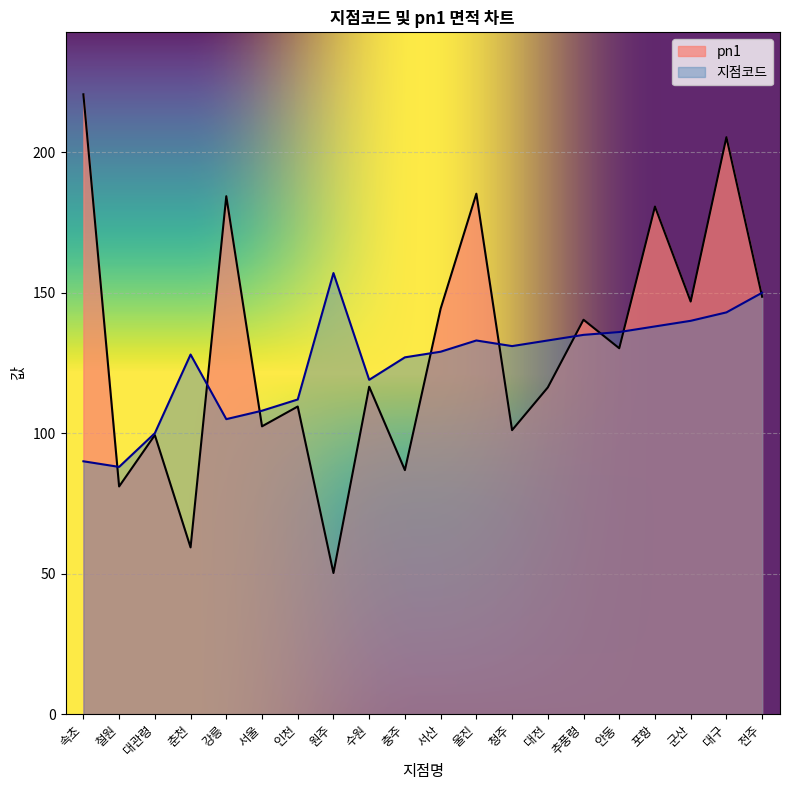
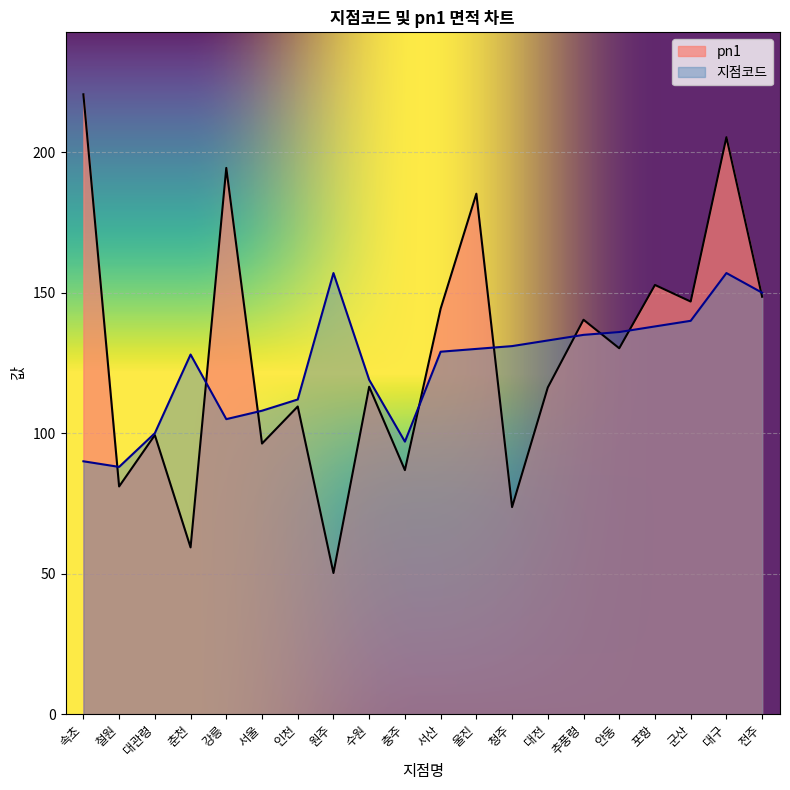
pn1, 강릉: 184 -> 194
pn1, 서울: 102 -> 96
지점코드, 충주: 127 -> 97
지점코드, 울진: 133 -> 130
pn1, 청주: 101 -> 74
pn1, 포항: 181 -> 153
지점코드, 대구: 143 -> 157
